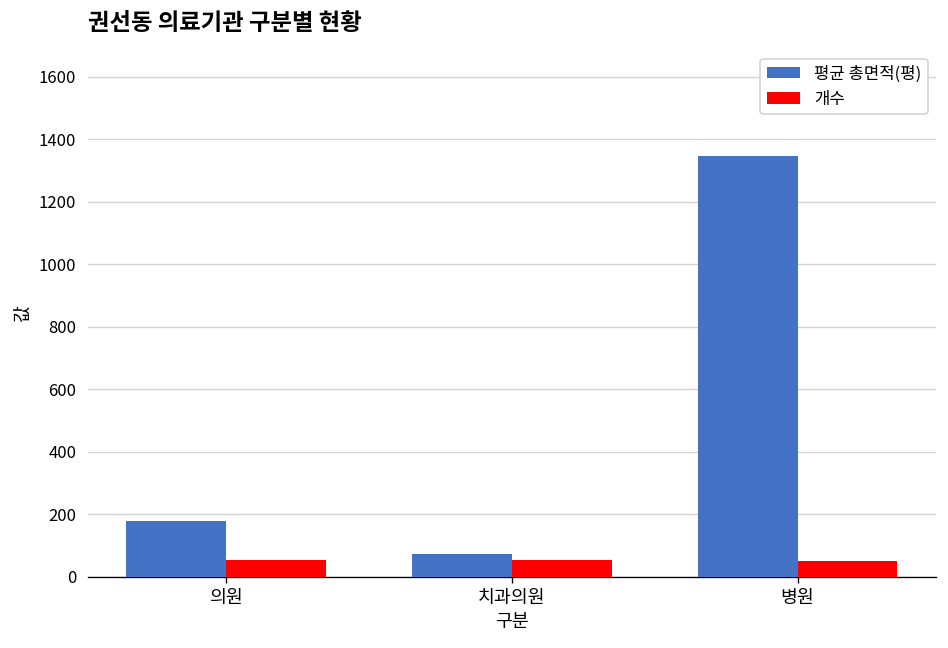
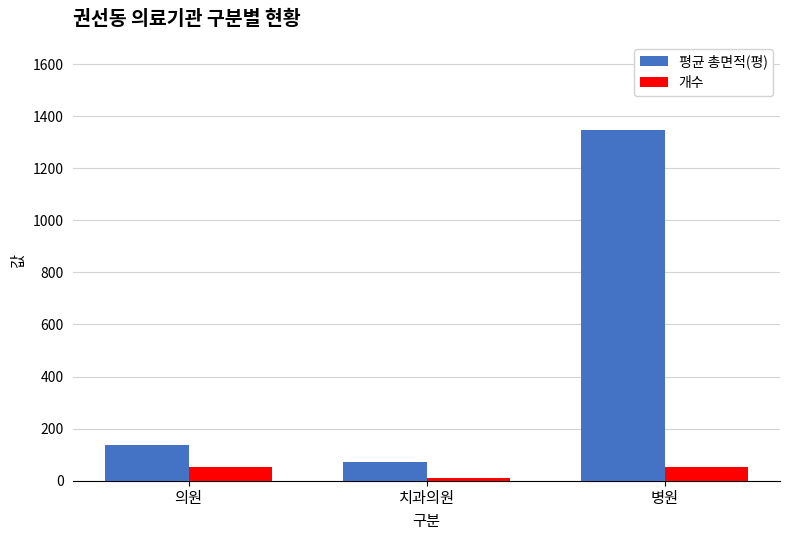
평균 총면적(평), 의원: 180 -> 140
개수, 치과의원: 60 -> 10
